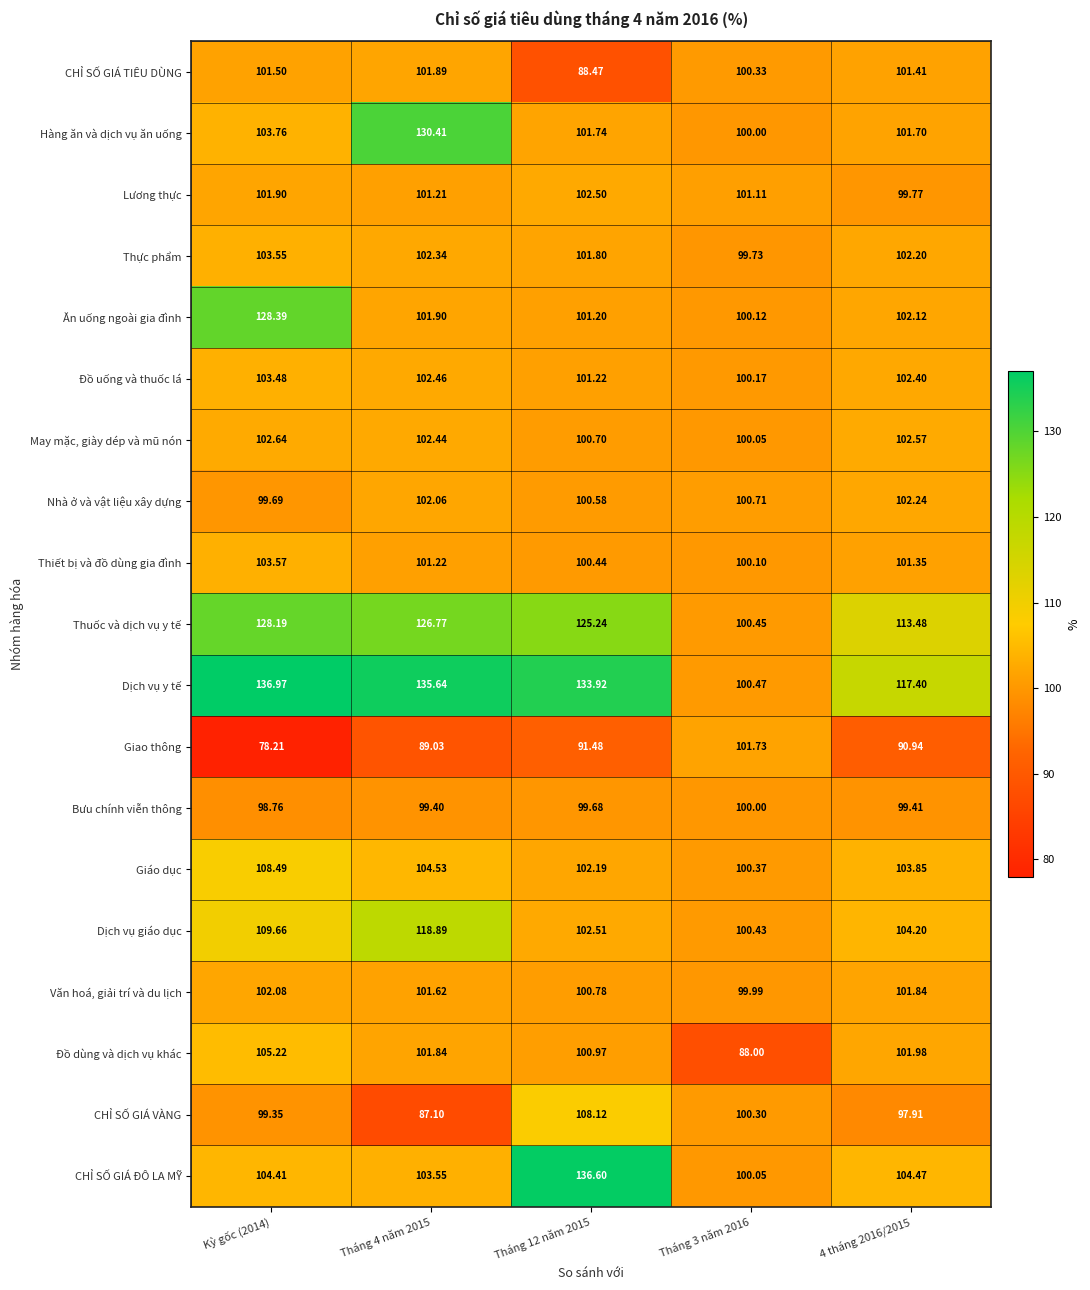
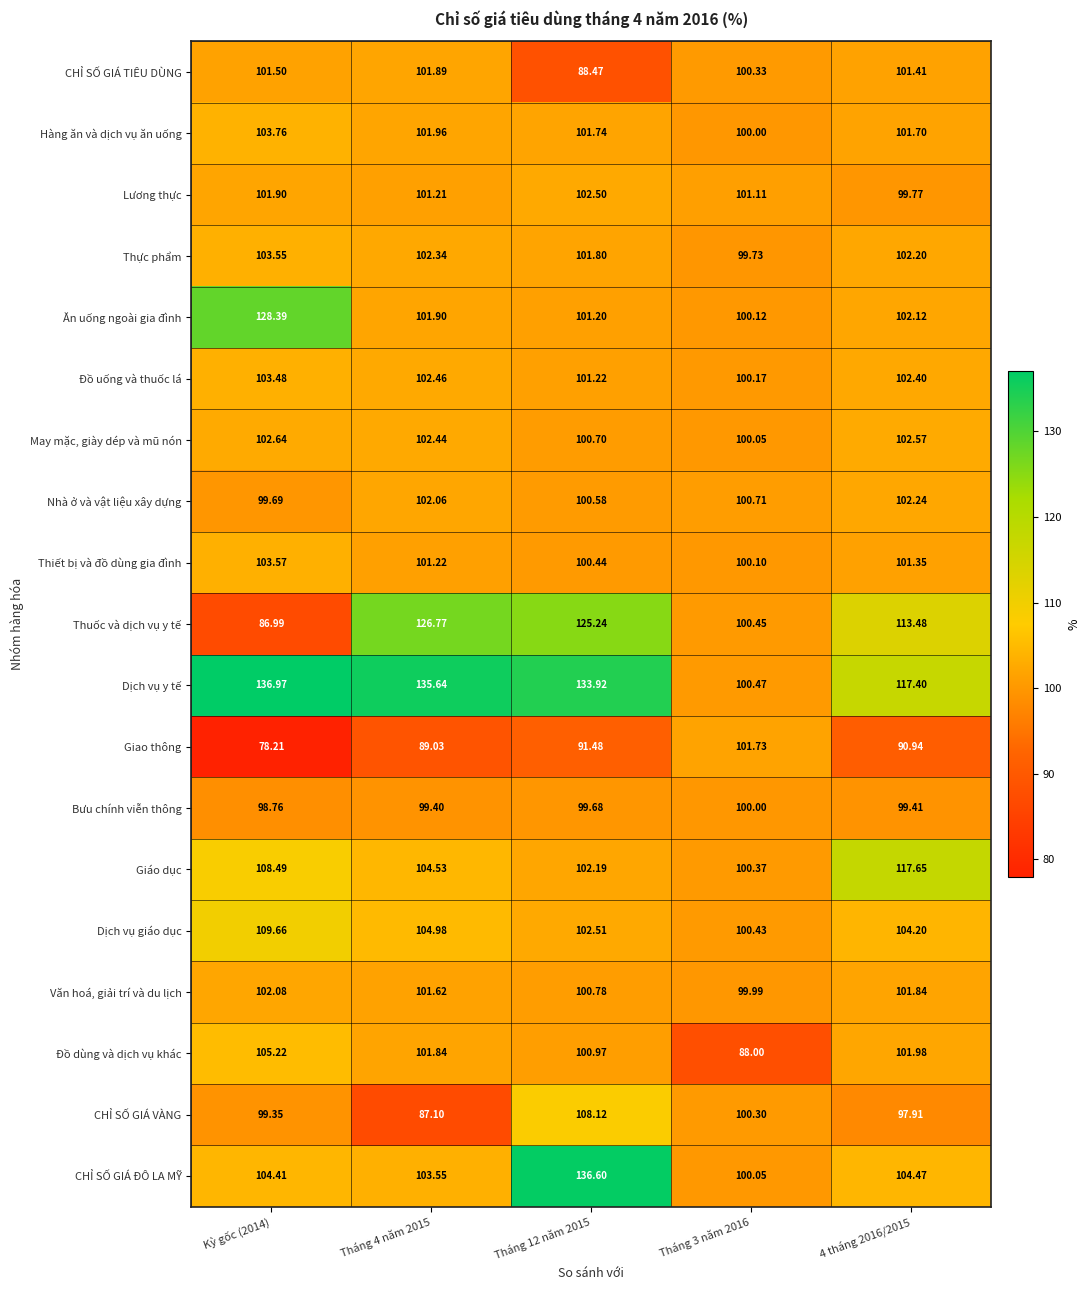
Hàng ăn và dịch vụ ăn uống, Tháng 4 năm 2015: 130.41 -> 101.96
Thuốc và dịch vụ y tế, Kỳ gốc (2014): 128.19 -> 86.99
Giáo dục, 4 tháng 2016/2015: 103.85 -> 117.65
Dịch vụ giáo dục, Tháng 4 năm 2015: 118.89 -> 104.98
